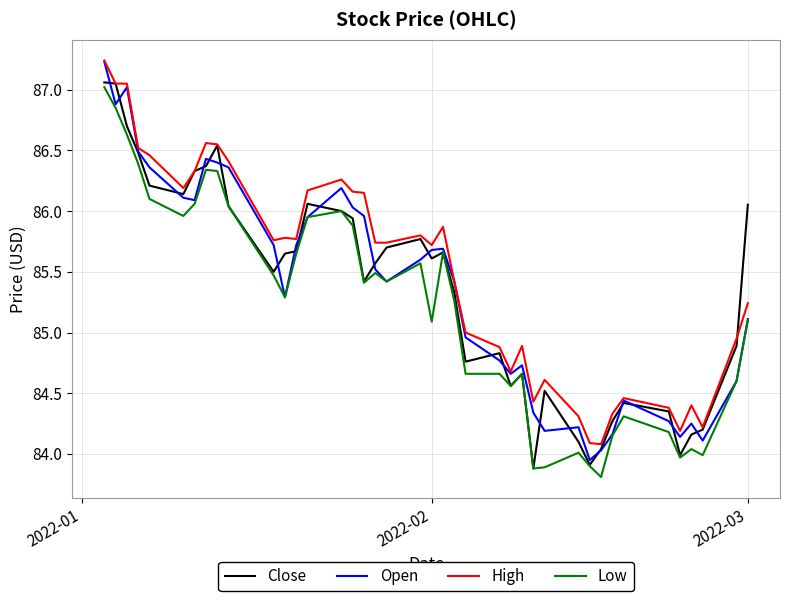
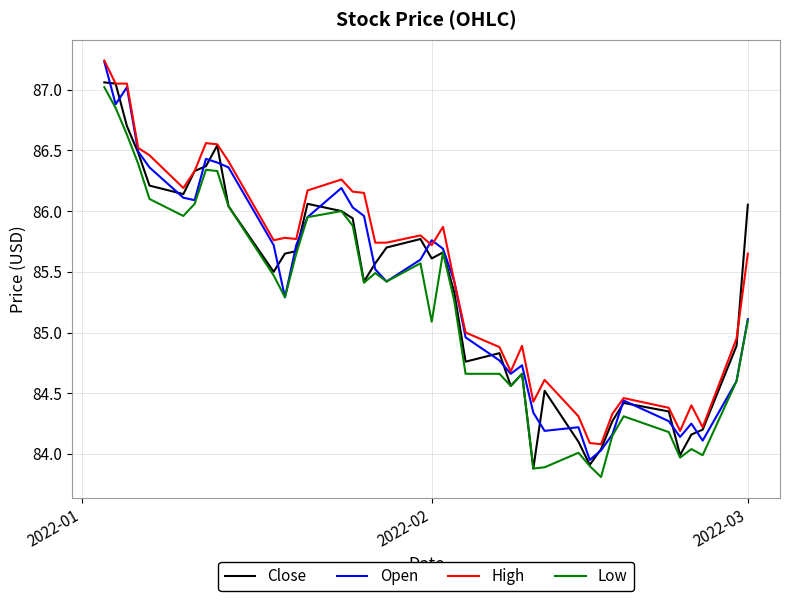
Open, 2022-02: 85.68 -> 85.76
High, 2022-03: 85.24 -> 85.65
